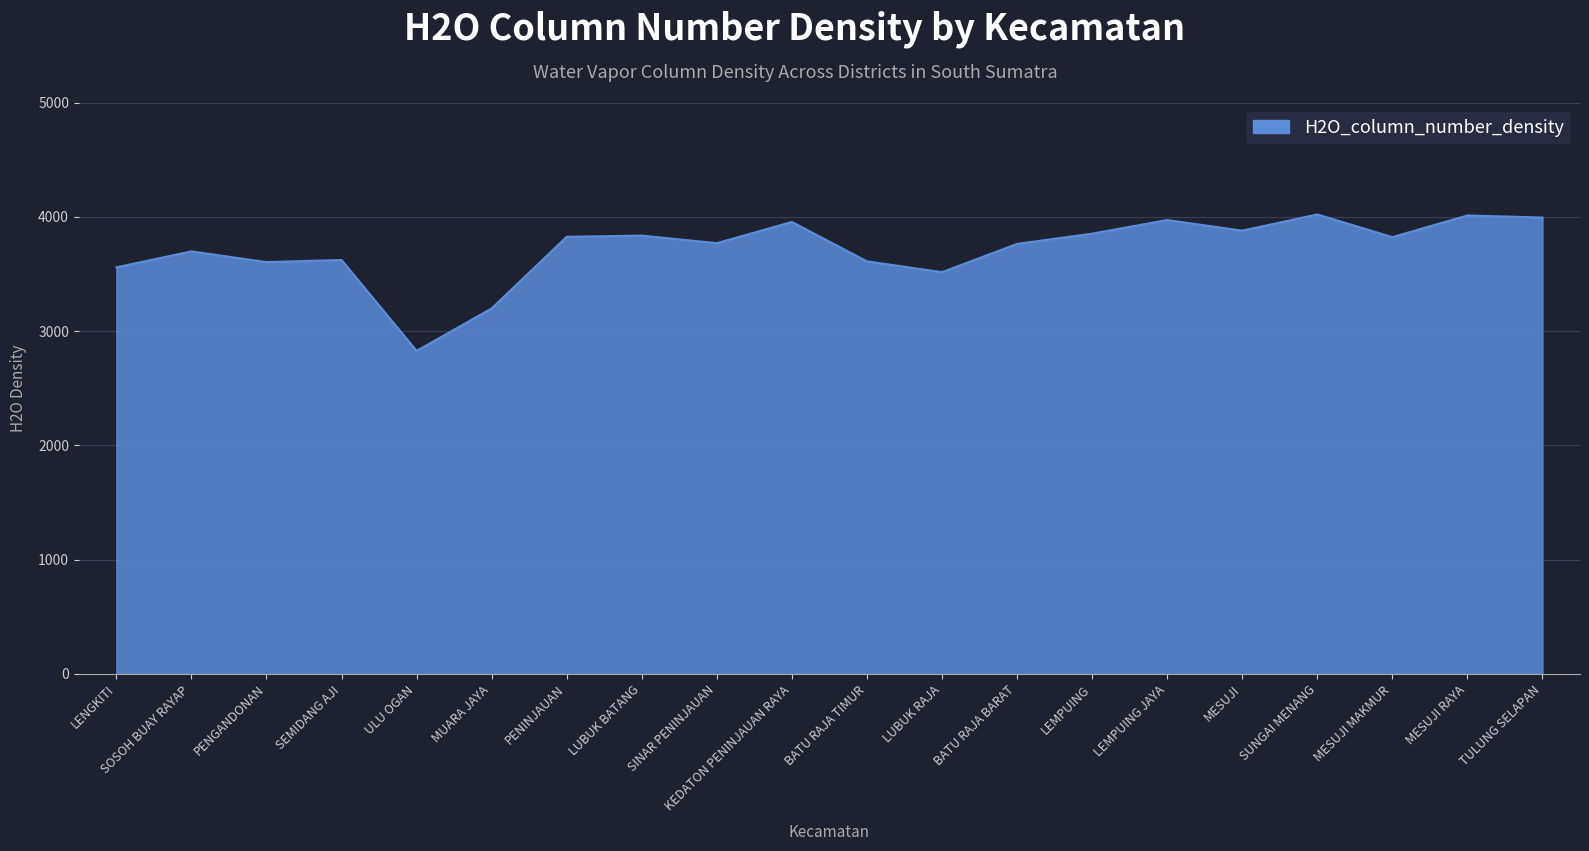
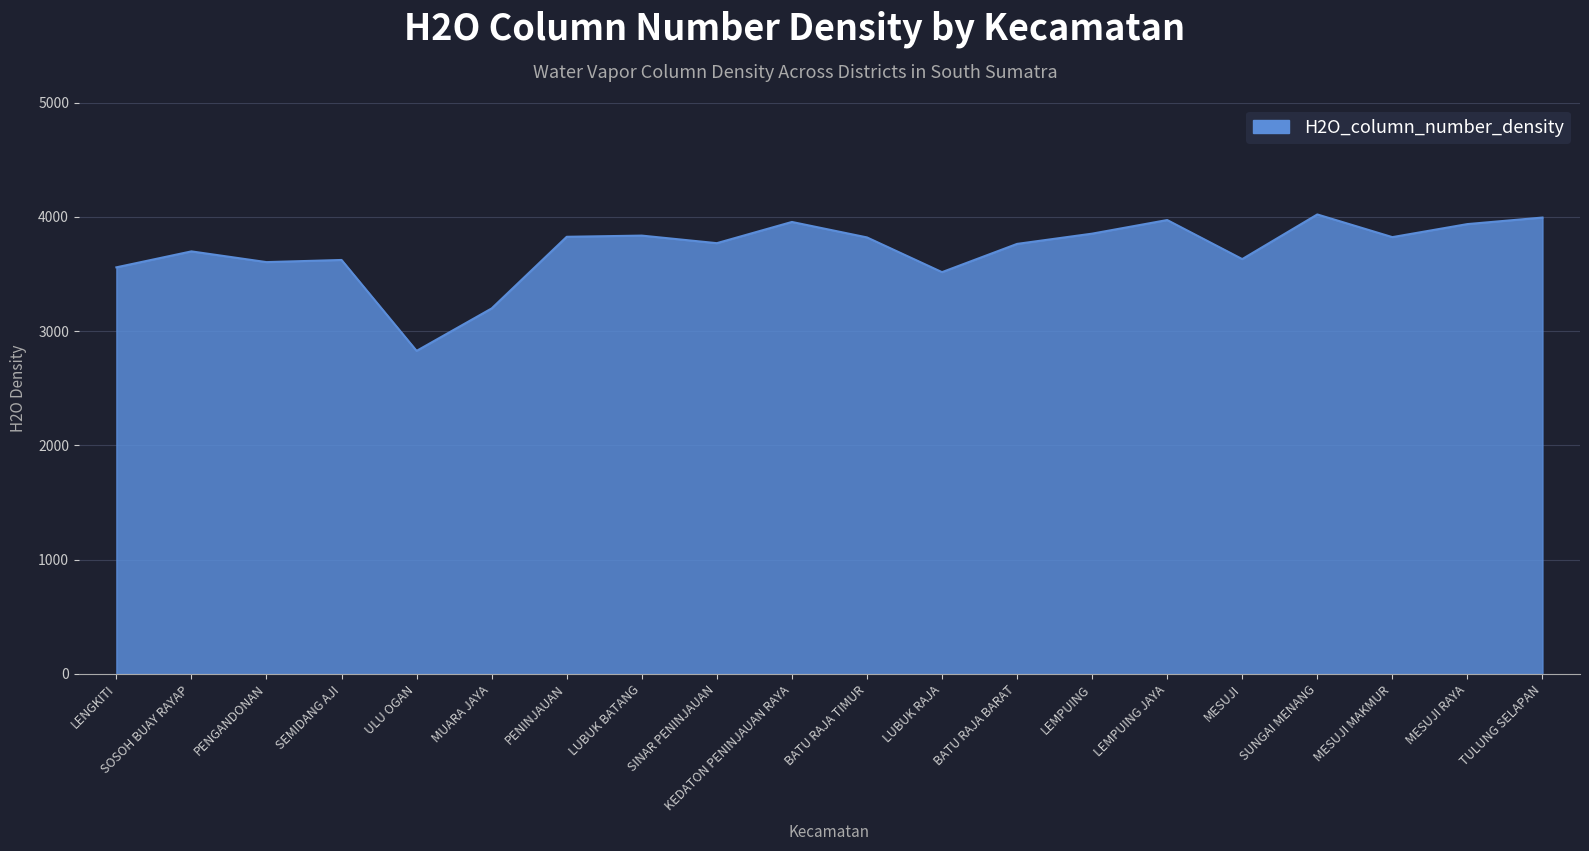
BATU RAJA TIMUR: 3610 -> 3820
MESUJI: 3880 -> 3630
MESUJI RAYA: 4010 -> 3940
